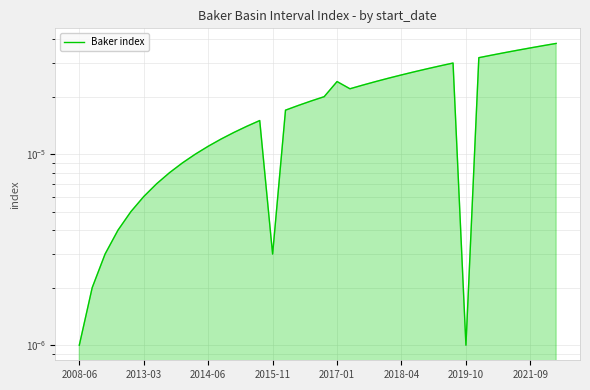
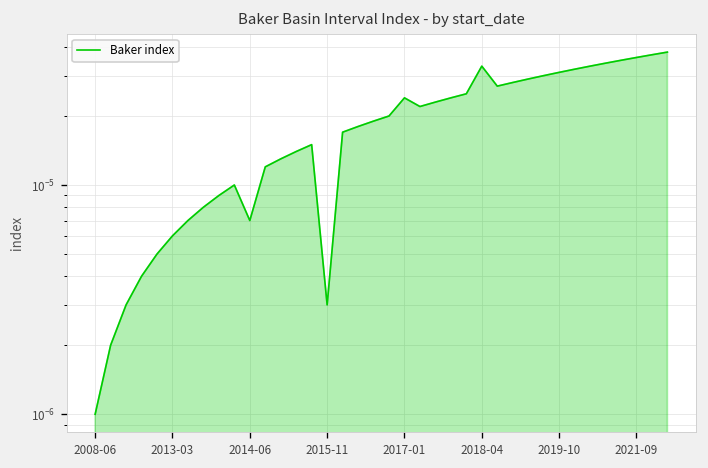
2014-06: 0.000011 -> 0.0000070
2018-04: 0.000026 -> 0.000033
2019-10: 0.0000010 -> 0.000031
